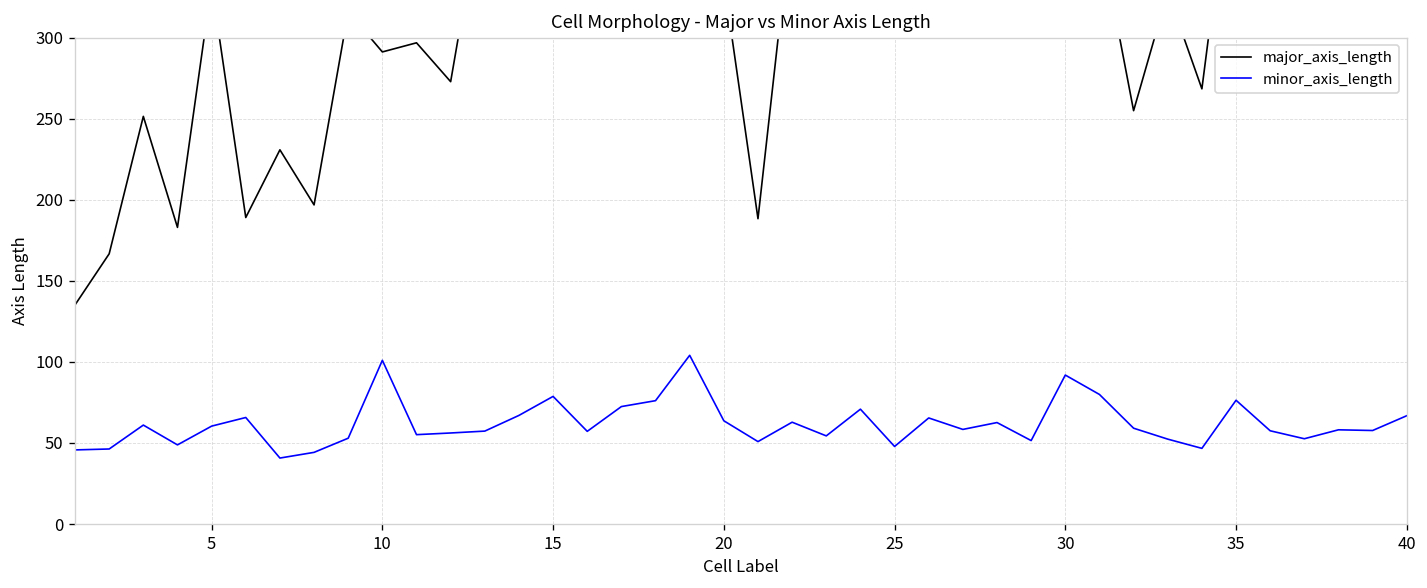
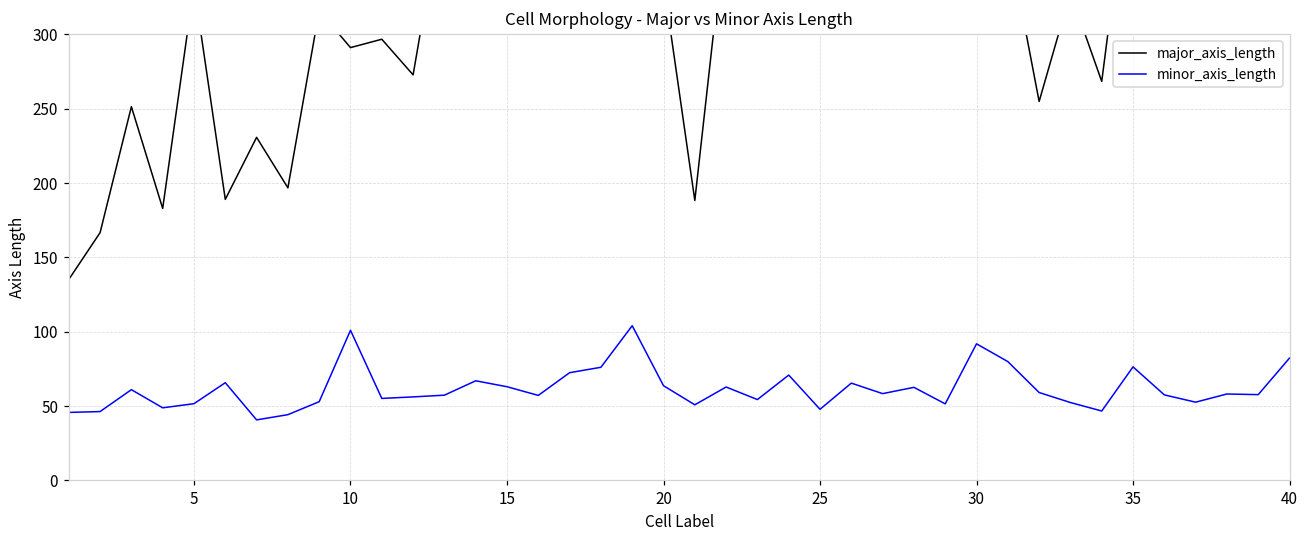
minor_axis_length, 5: 60 -> 52
minor_axis_length, 15: 79 -> 63
minor_axis_length, 40: 67 -> 82
